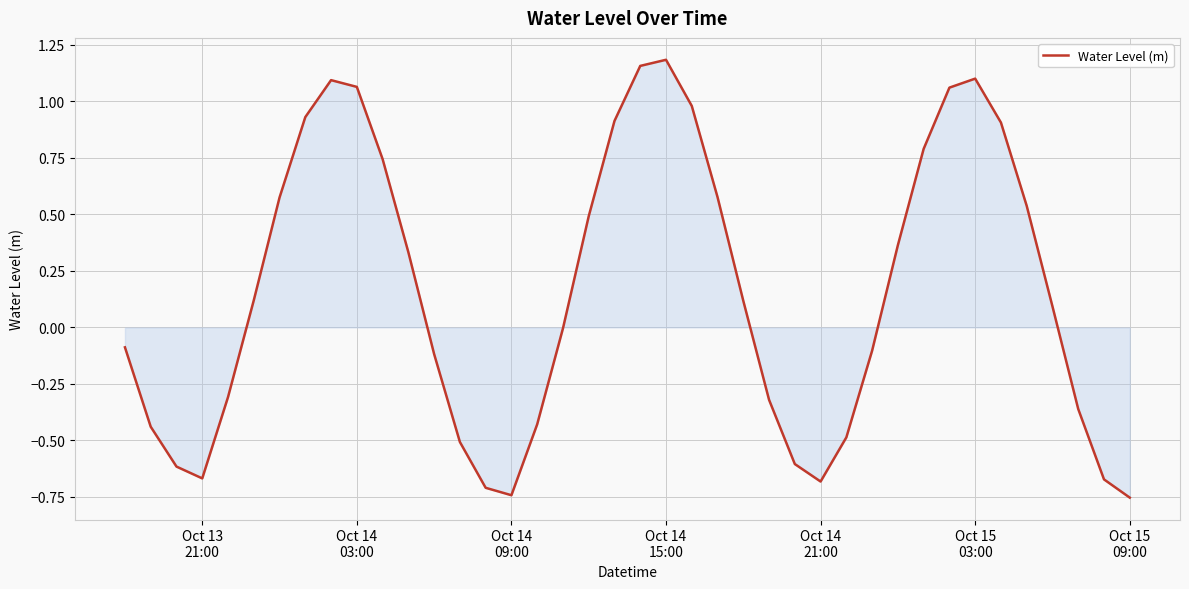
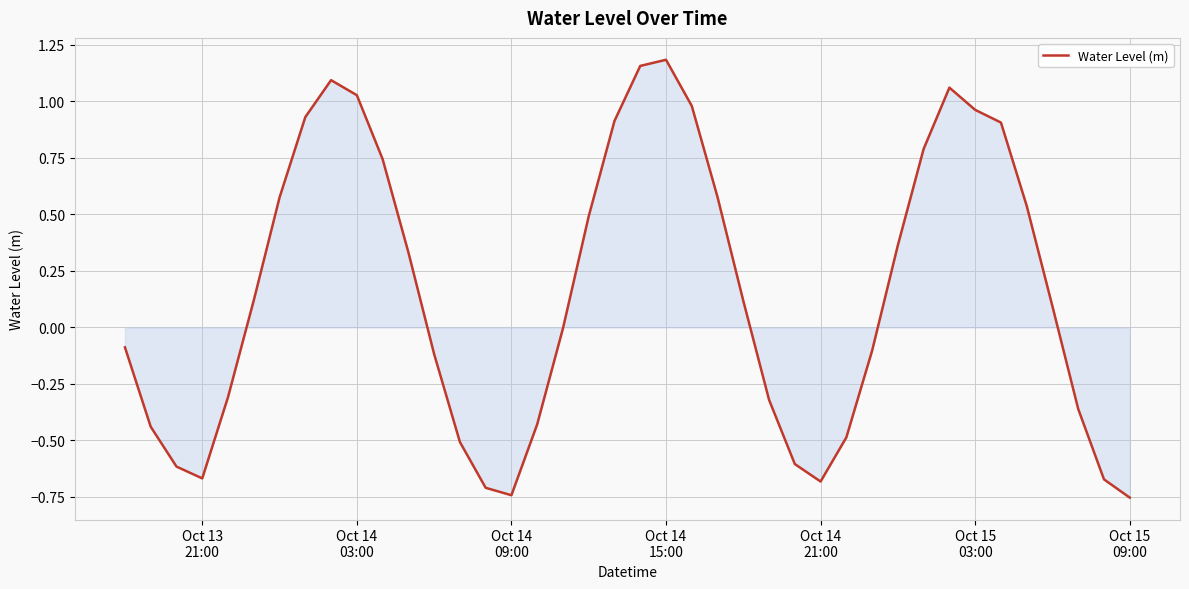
Water Level (m), Oct 14 03:00: 1.06 -> 1.03
Water Level (m), Oct 15 03:00: 1.10 -> 0.96
